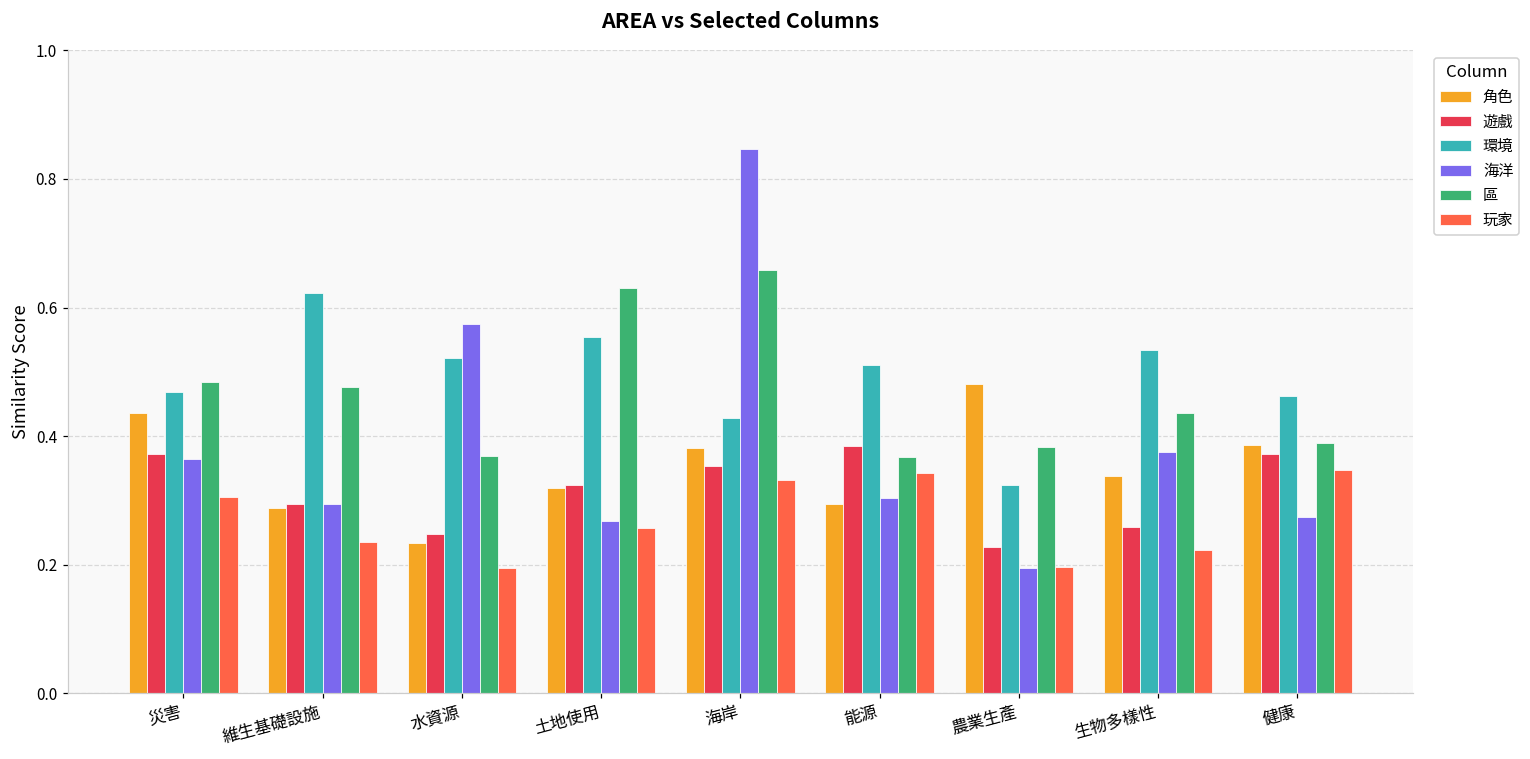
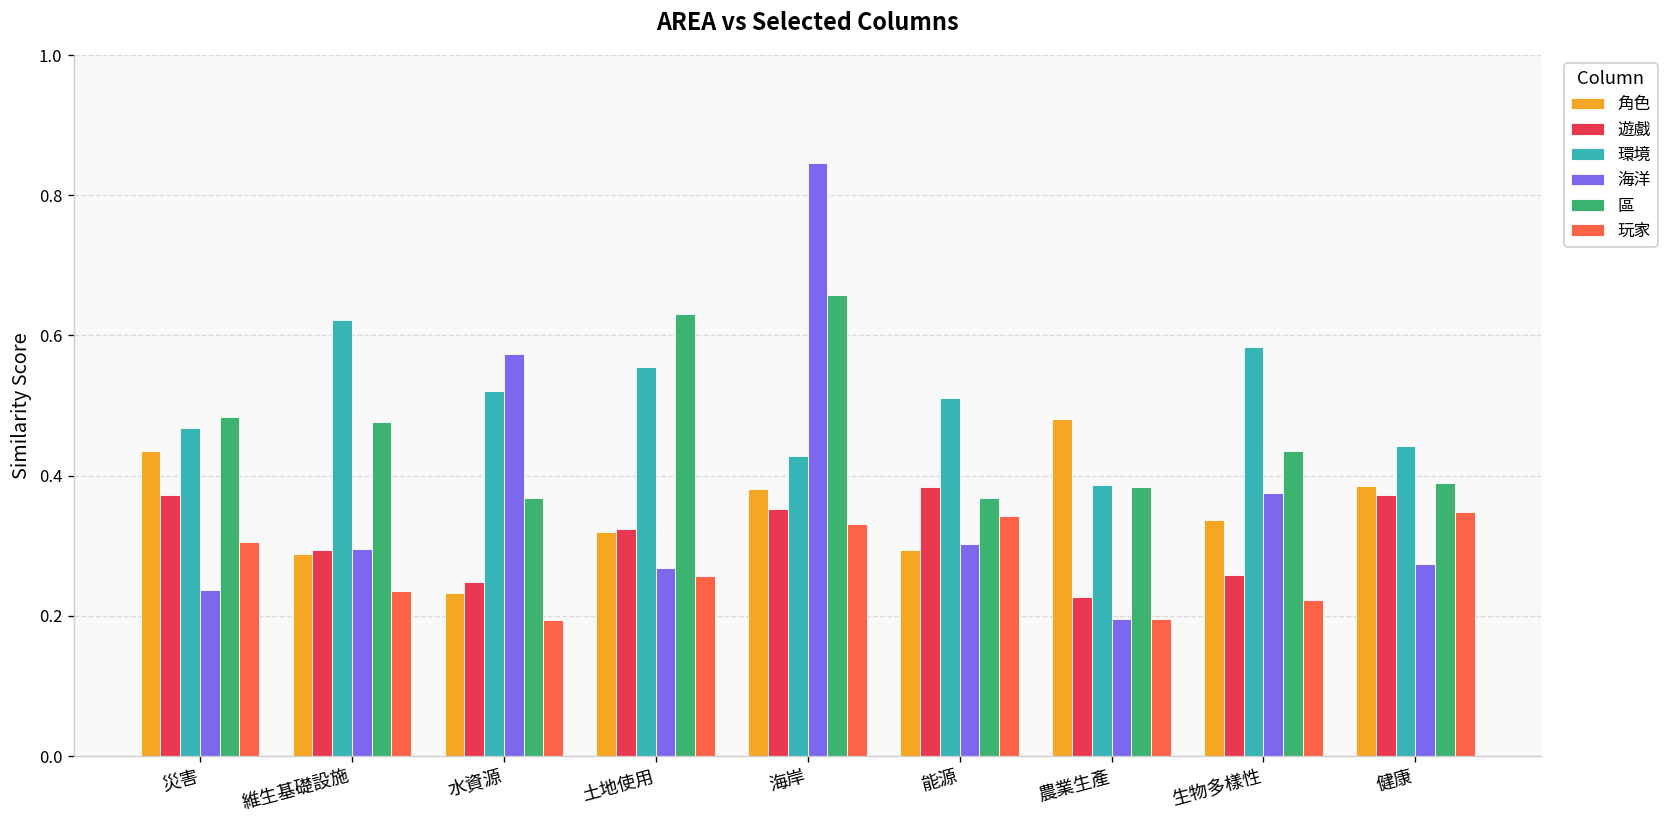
海洋, 災害: 0.36 -> 0.24
環境, 農業生產: 0.32 -> 0.39
環境, 生物多樣性: 0.53 -> 0.58
環境, 健康: 0.46 -> 0.44
